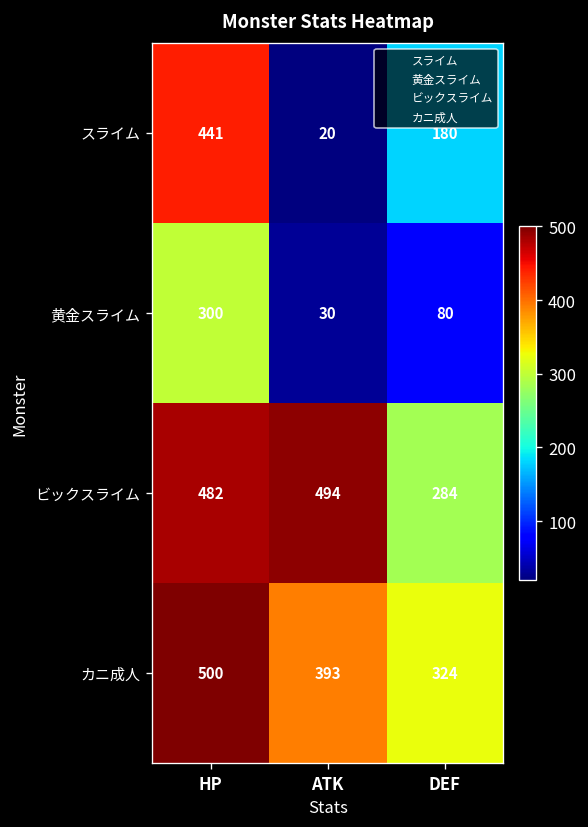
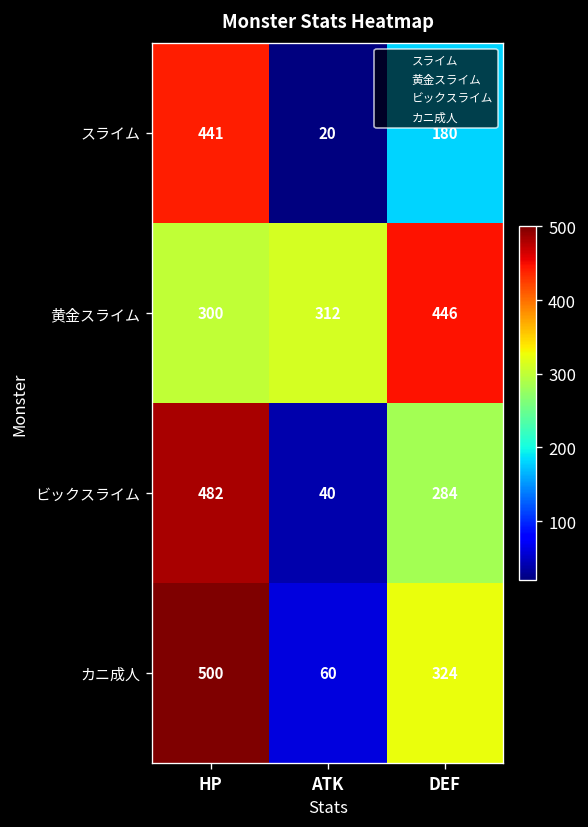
黄金スライム, ATK: 30 -> 312
黄金スライム, DEF: 80 -> 446
ビックスライム, ATK: 494 -> 40
カニ成人, ATK: 393 -> 60
